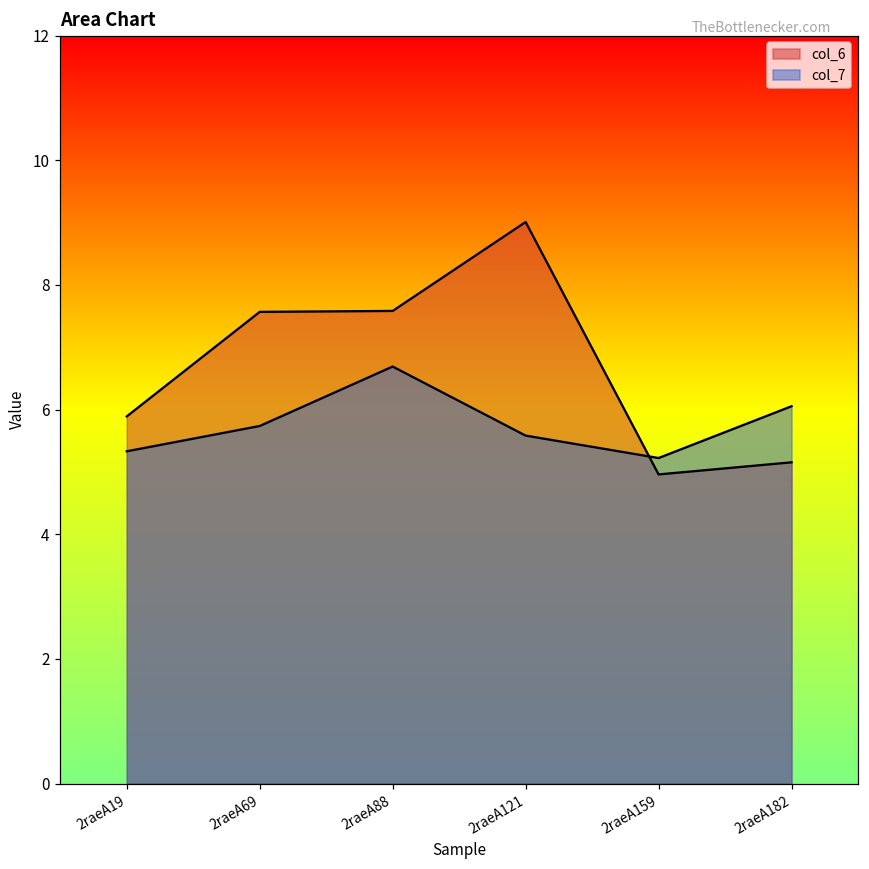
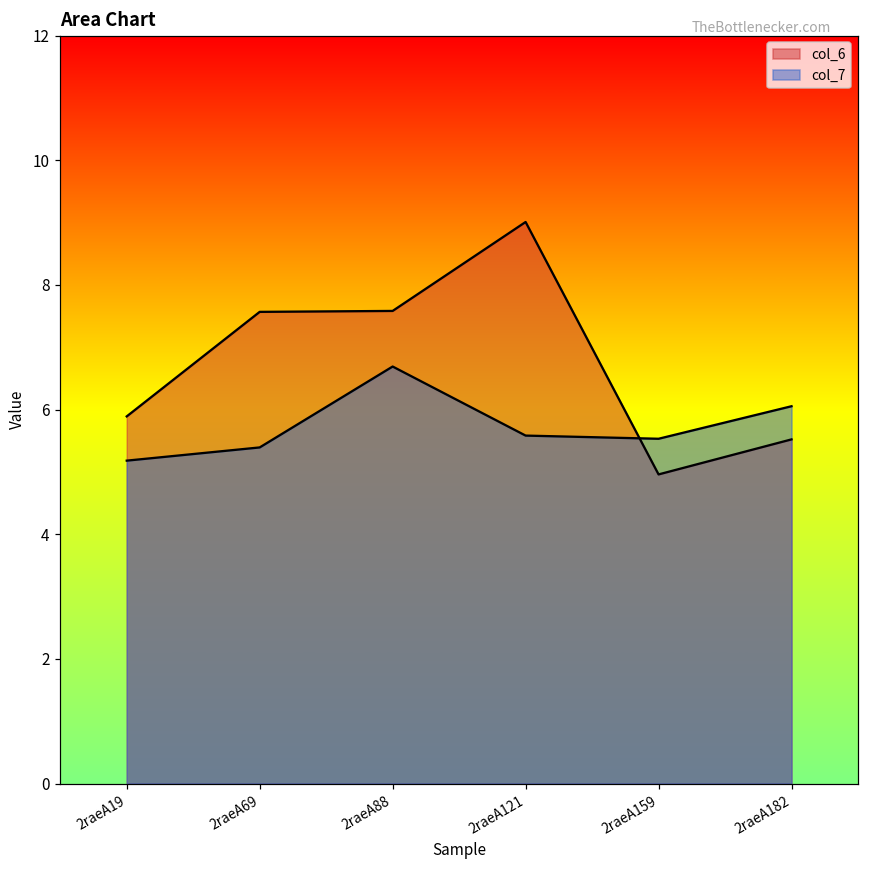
col_7, 2raeA19: 5.3 -> 5.2
col_7, 2raeA69: 5.7 -> 5.4
col_7, 2raeA159: 5.2 -> 5.5
col_6, 2raeA182: 5.2 -> 5.5
